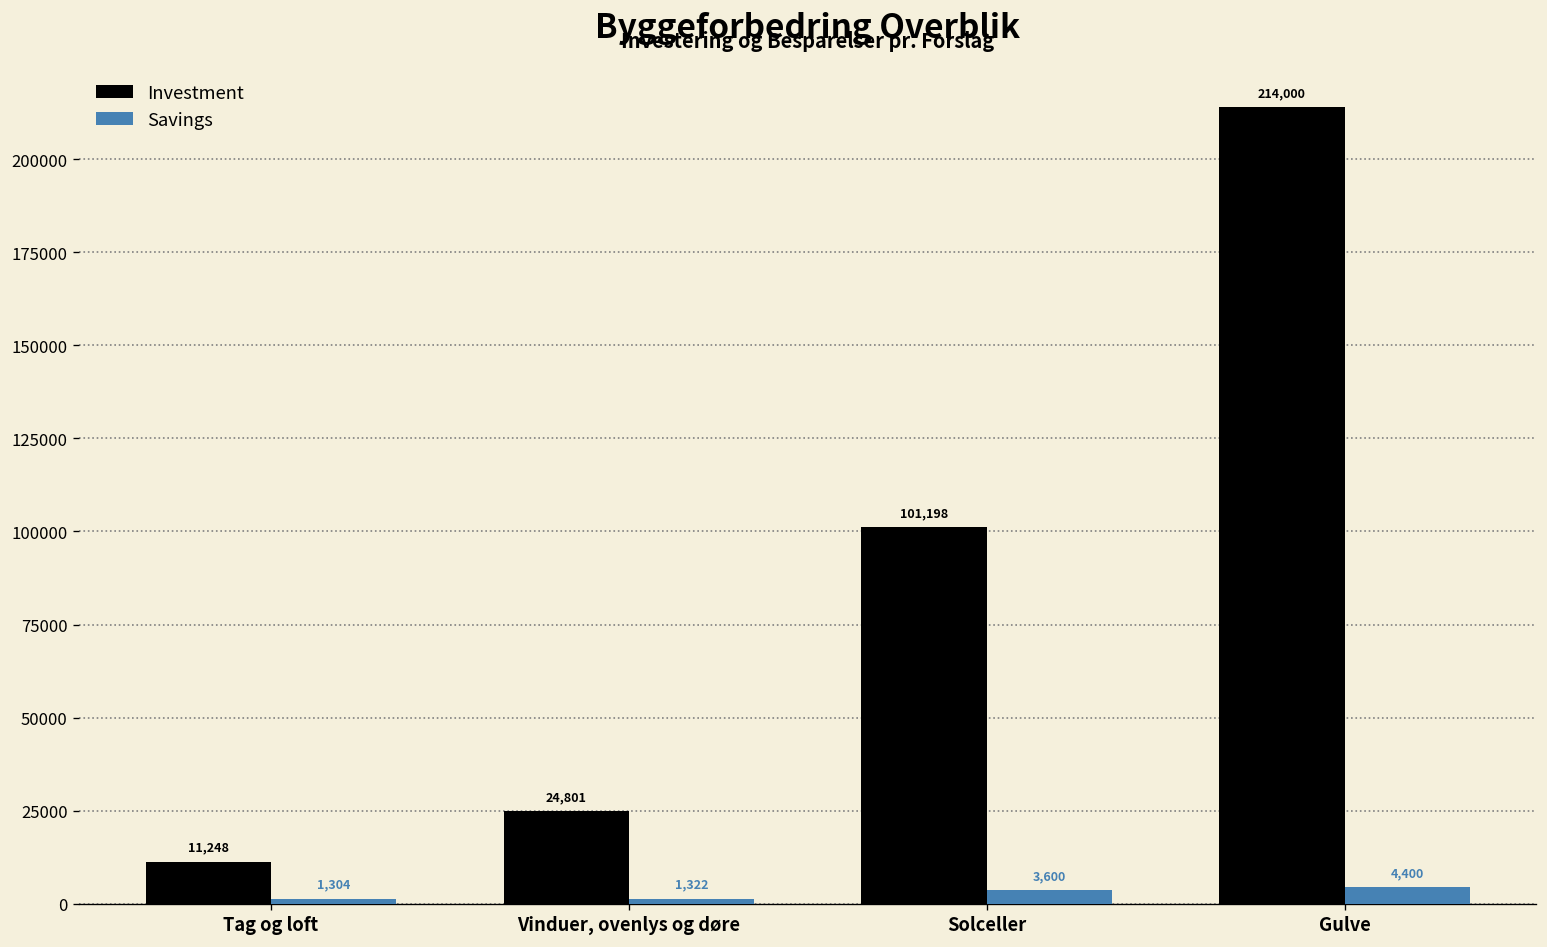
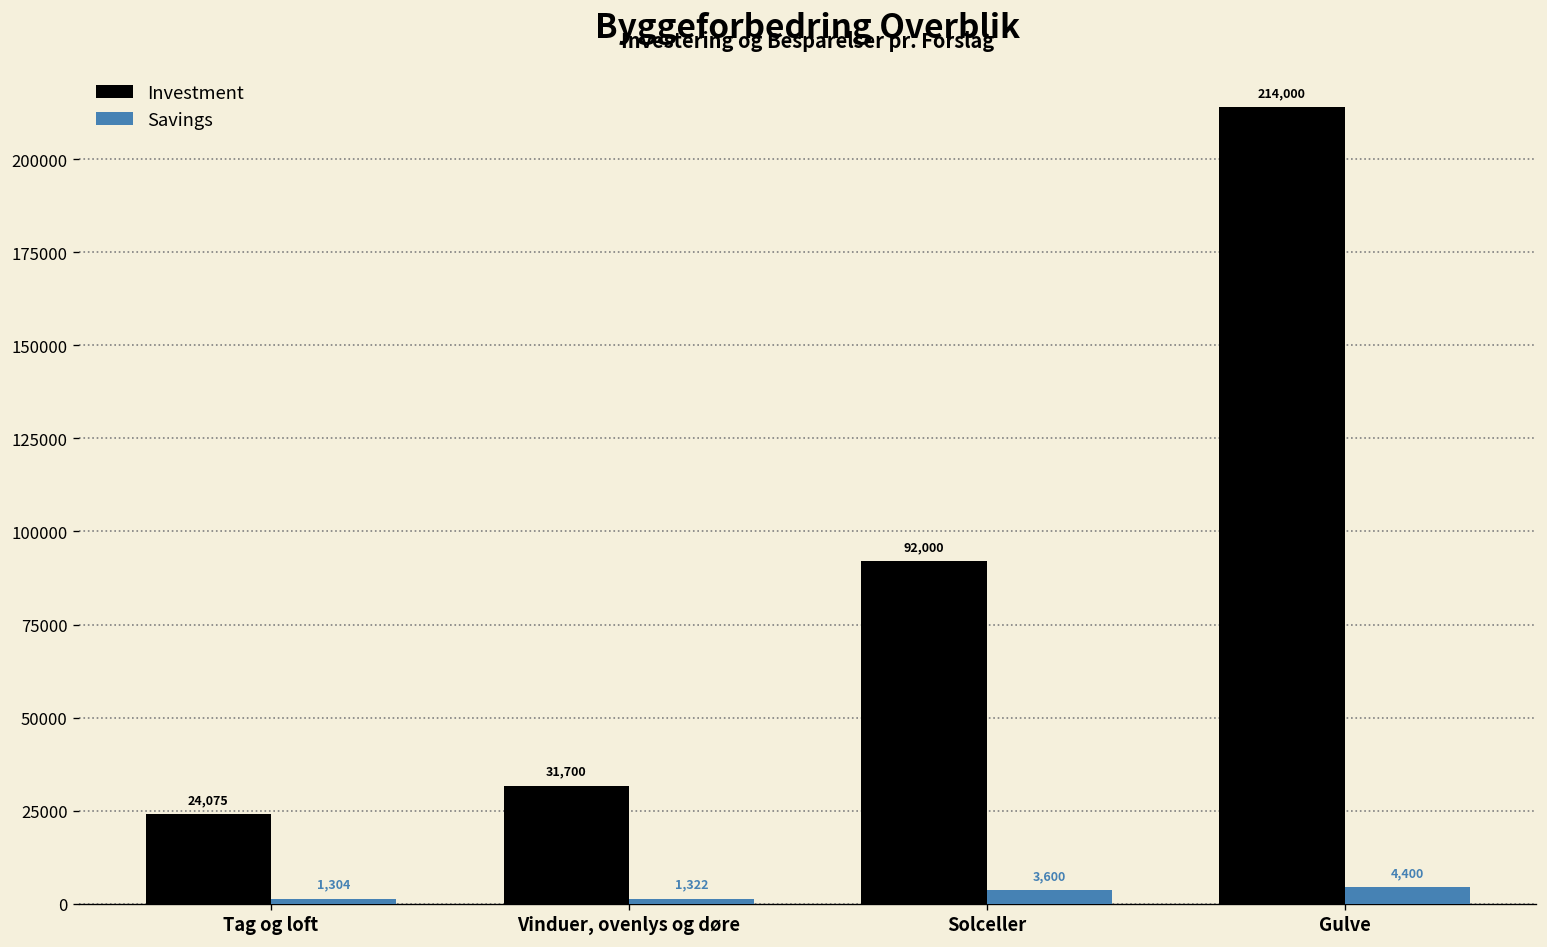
Investment, Tag og loft: 11,248 -> 24,075
Investment, Vinduer, ovenlys og døre: 24,801 -> 31,700
Investment, Solceller: 101,198 -> 92,000
